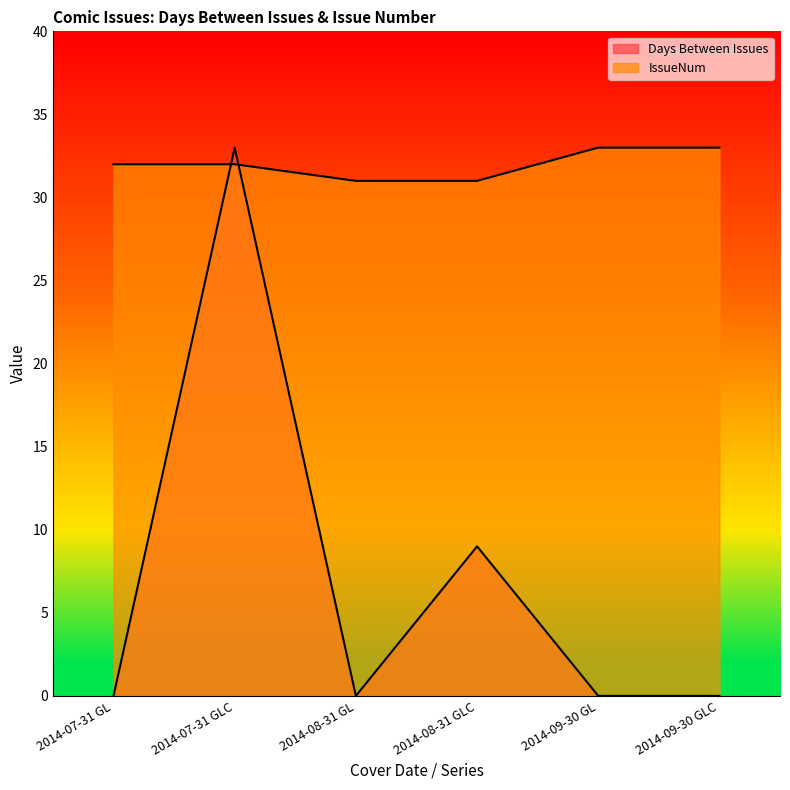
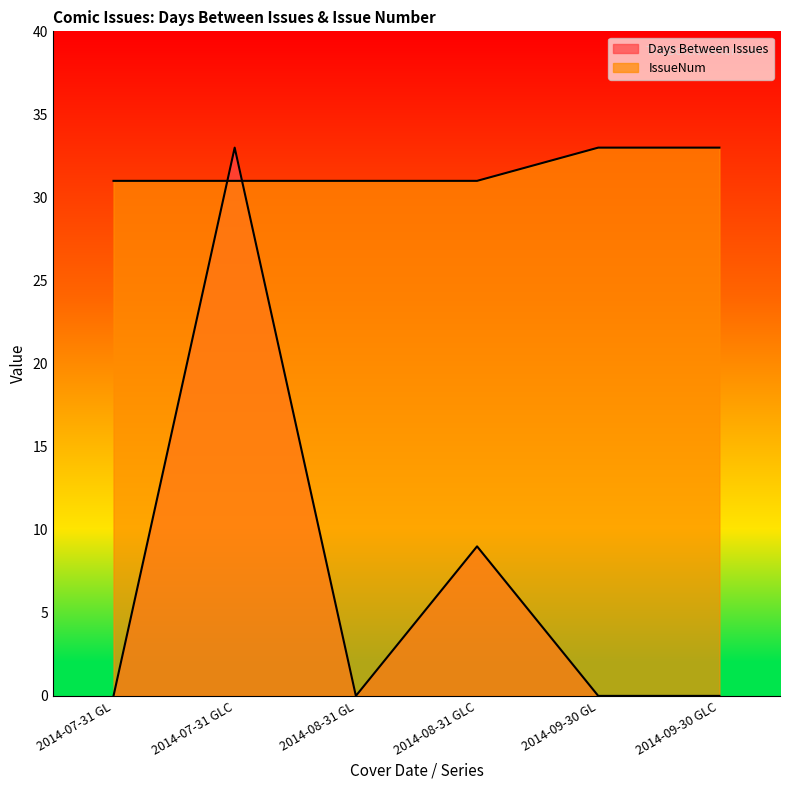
IssueNum, 2014-07-31 GL: 32 -> 31
IssueNum, 2014-07-31 GLC: 32 -> 31
